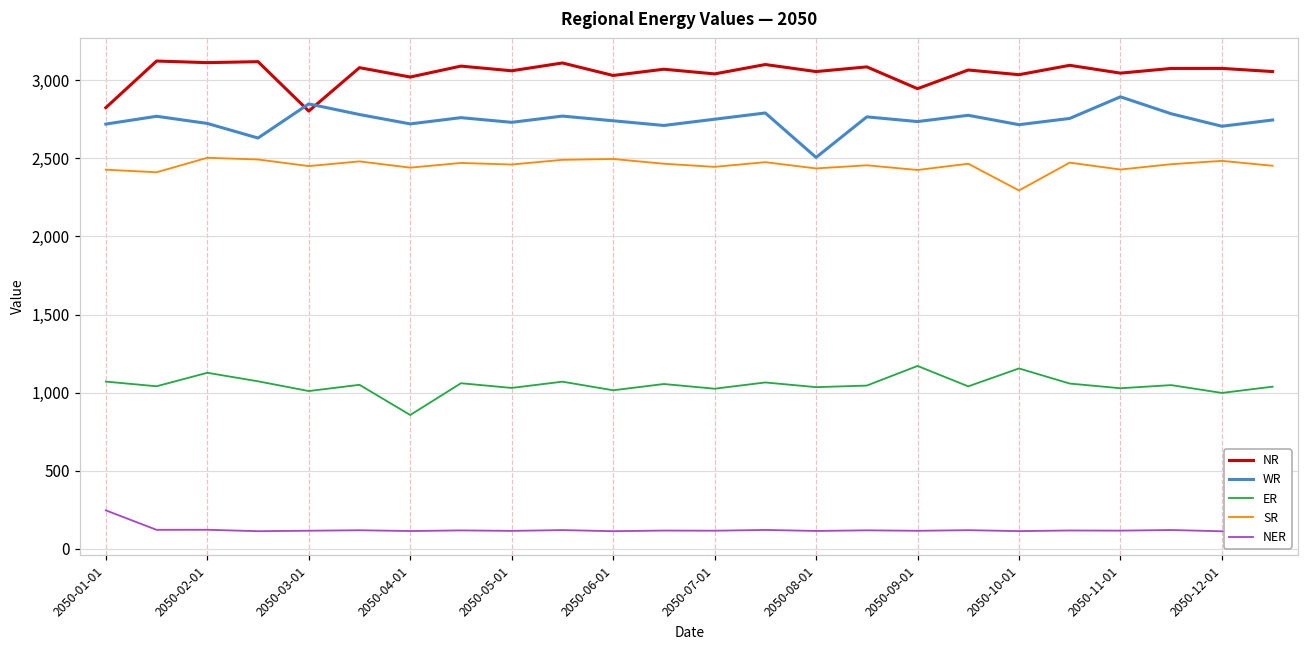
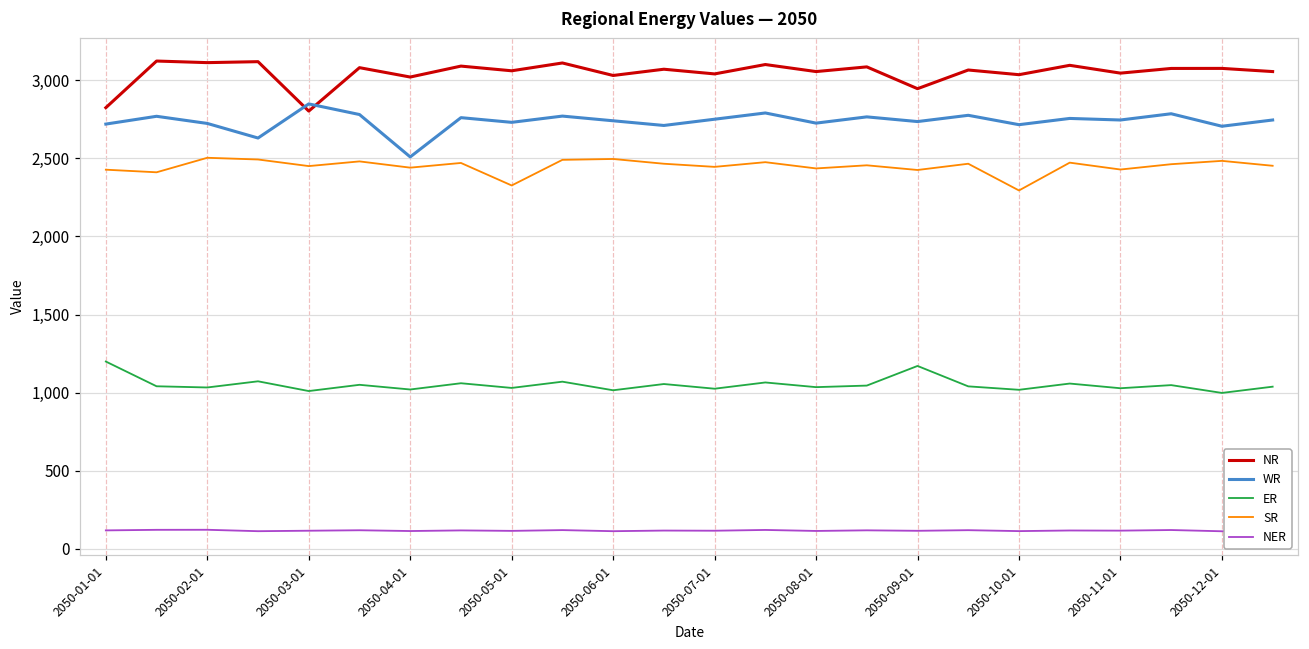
ER, 2050-01-01: 1,070 -> 1,200
NER, 2050-01-01: 250 -> 120
ER, 2050-02-01: 1,130 -> 1,030
WR, 2050-04-01: 2,720 -> 2,510
ER, 2050-04-01: 860 -> 1,020
SR, 2050-05-01: 2,460 -> 2,330
WR, 2050-08-01: 2,510 -> 2,730
ER, 2050-10-01: 1,150 -> 1,020
WR, 2050-11-01: 2,890 -> 2,750
